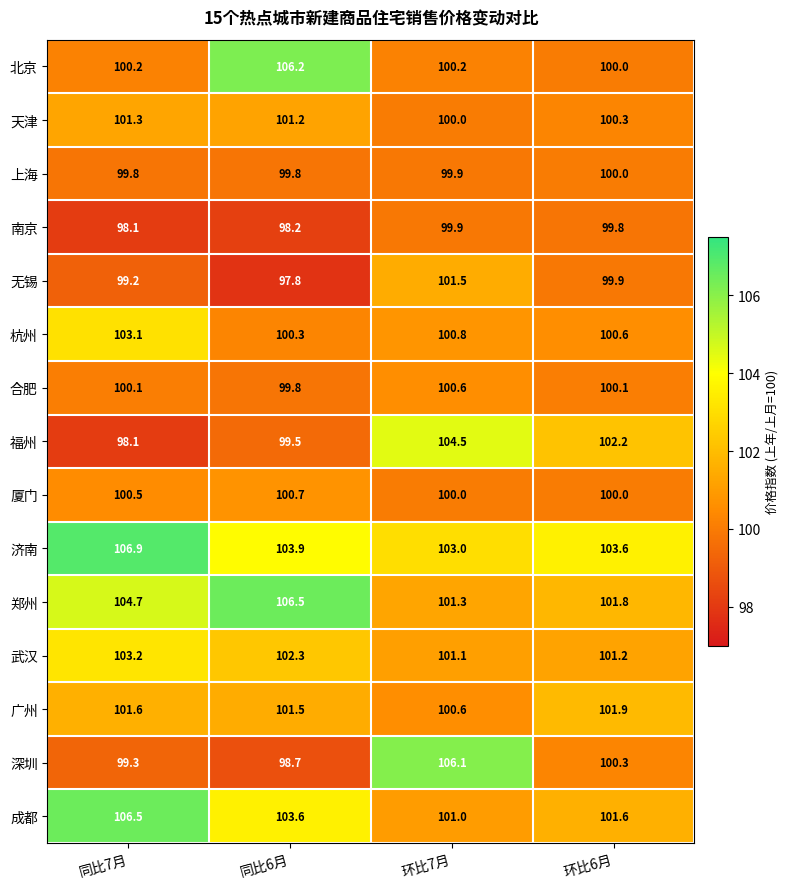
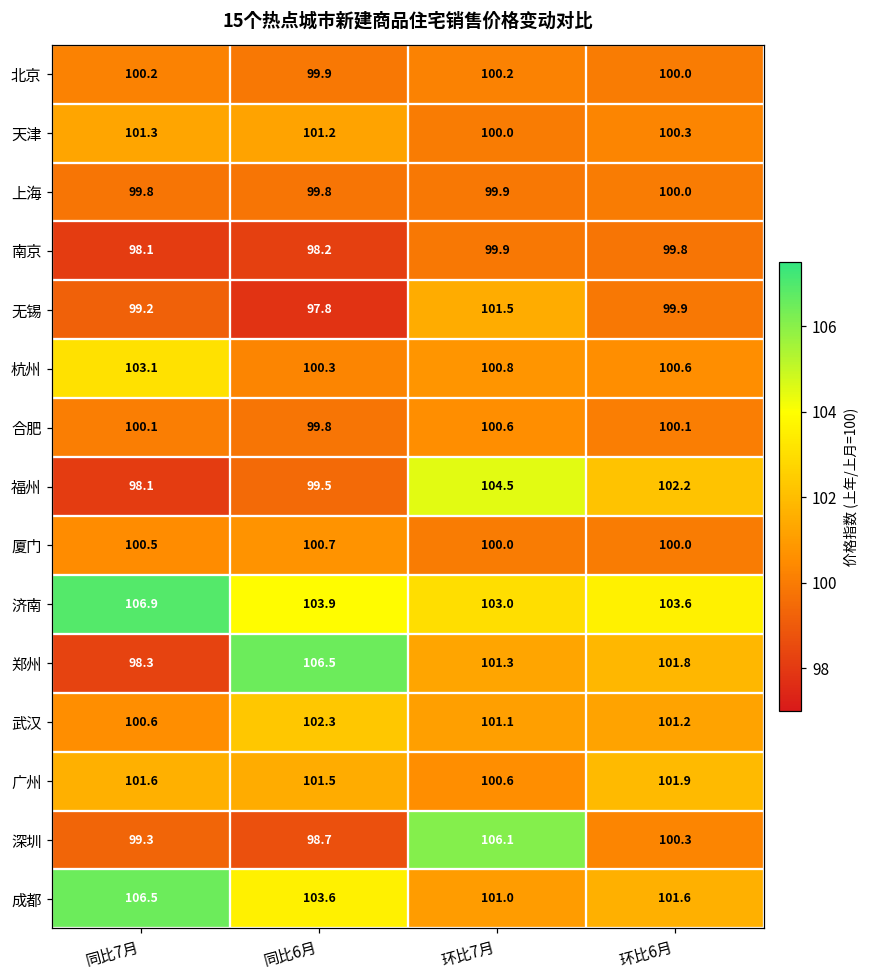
北京, 同比6月: 106.2 -> 99.9
郑州, 同比7月: 104.7 -> 98.3
武汉, 同比7月: 103.2 -> 100.6
